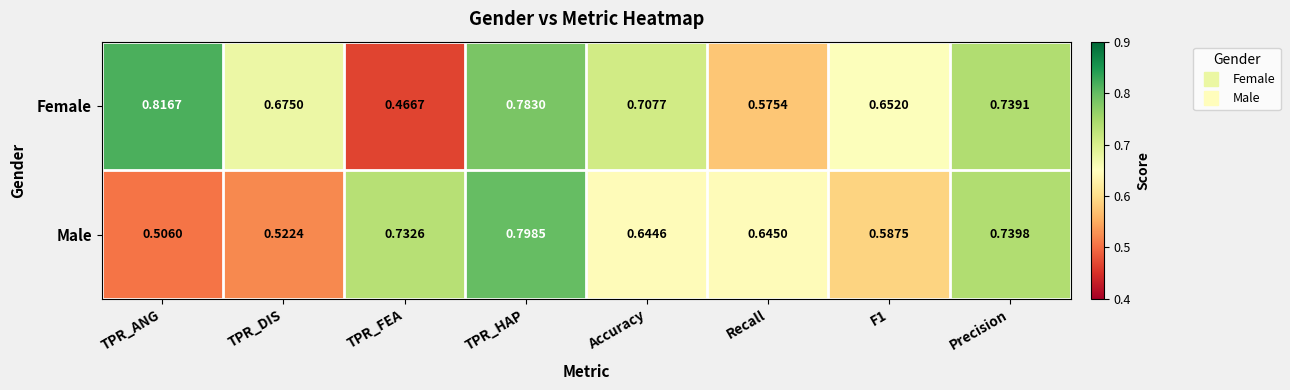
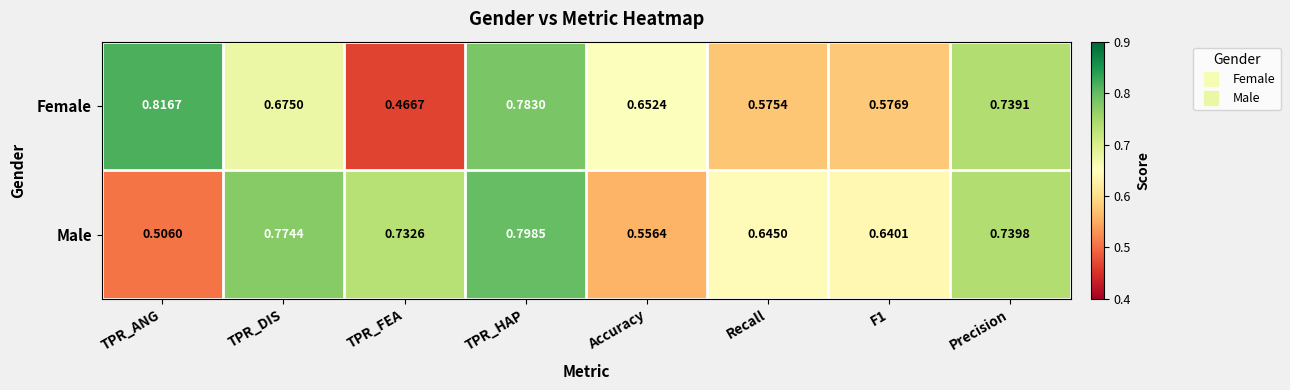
Female, Accuracy: 0.7077 -> 0.6524
Female, F1: 0.6520 -> 0.5769
Male, TPR_DIS: 0.5224 -> 0.7744
Male, Accuracy: 0.6446 -> 0.5564
Male, F1: 0.5875 -> 0.6401
